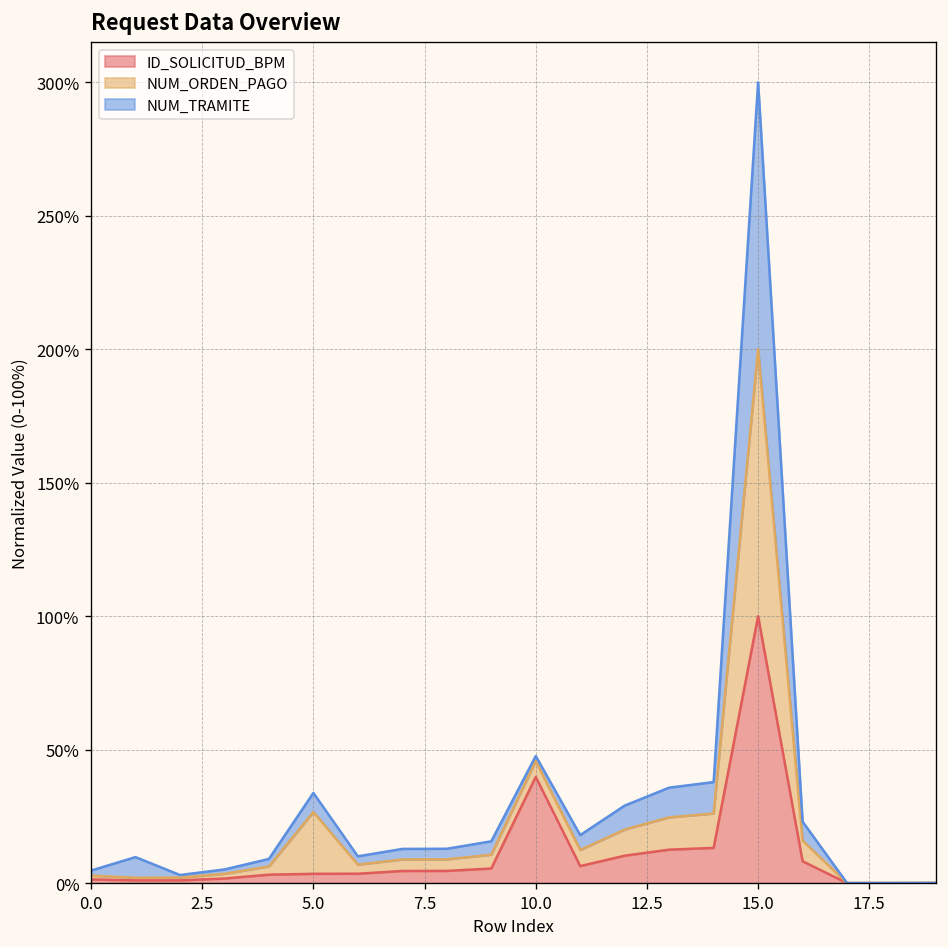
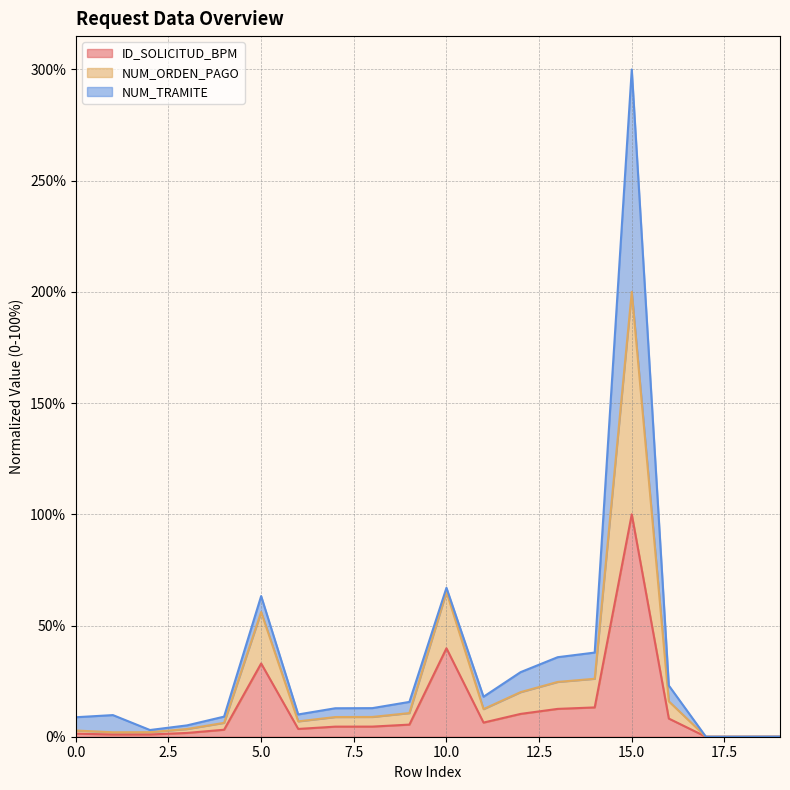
NUM_TRAMITE, 0.0: 2% -> 6%
ID_SOLICITUD_BPM, 5.0: 3% -> 33%
NUM_ORDEN_PAGO, 10.0: 6% -> 25%
